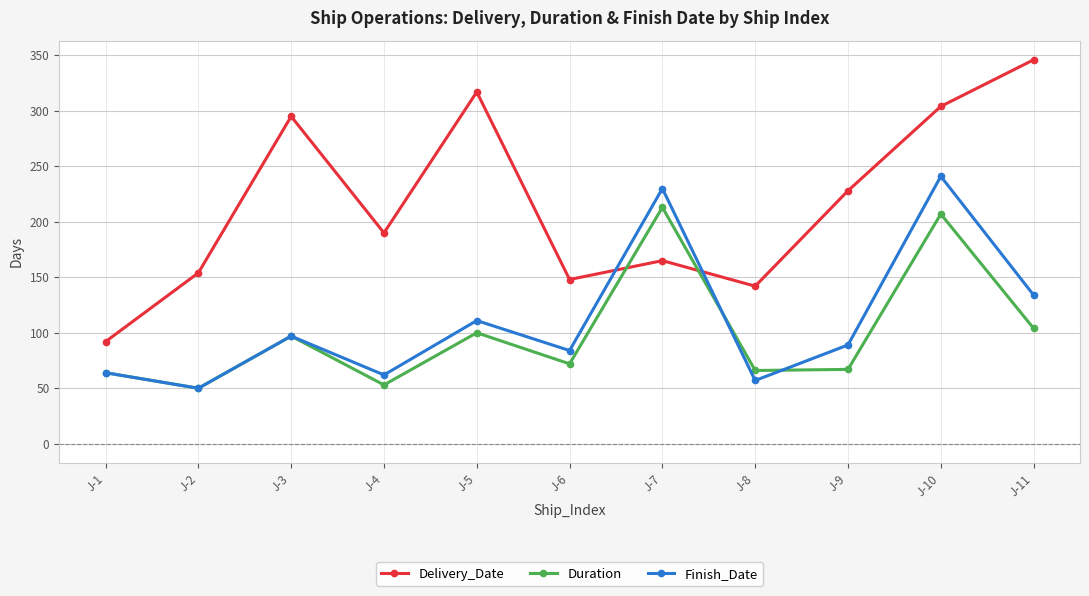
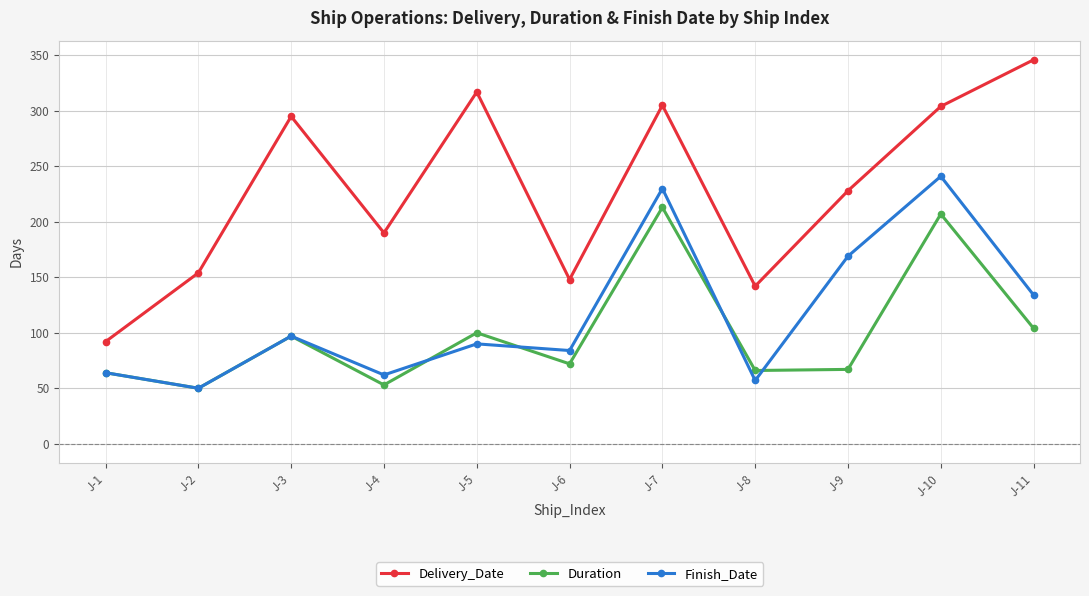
Finish_Date, J-5: 111 -> 90
Delivery_Date, J-7: 165 -> 305
Finish_Date, J-9: 89 -> 169
